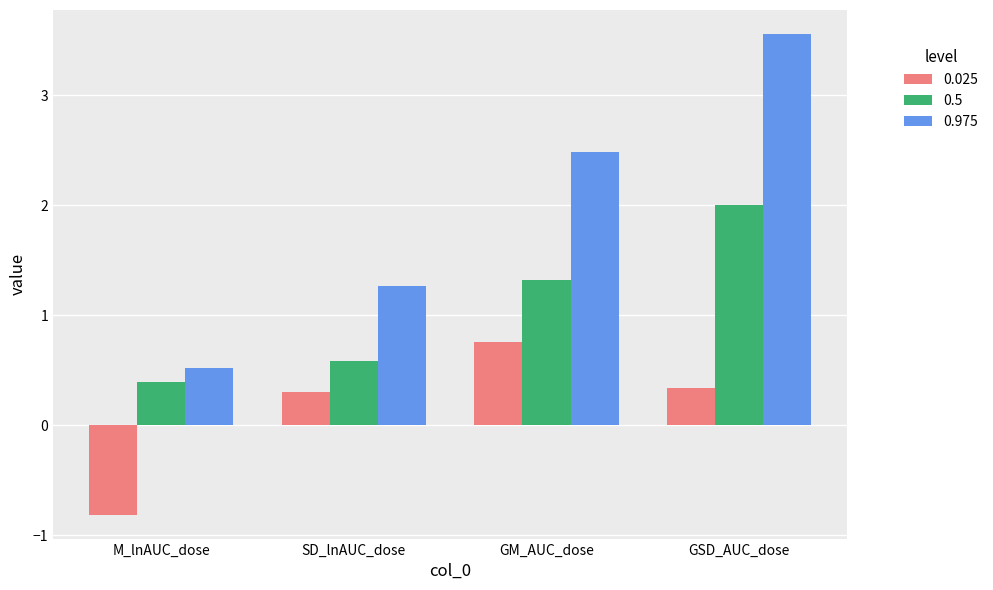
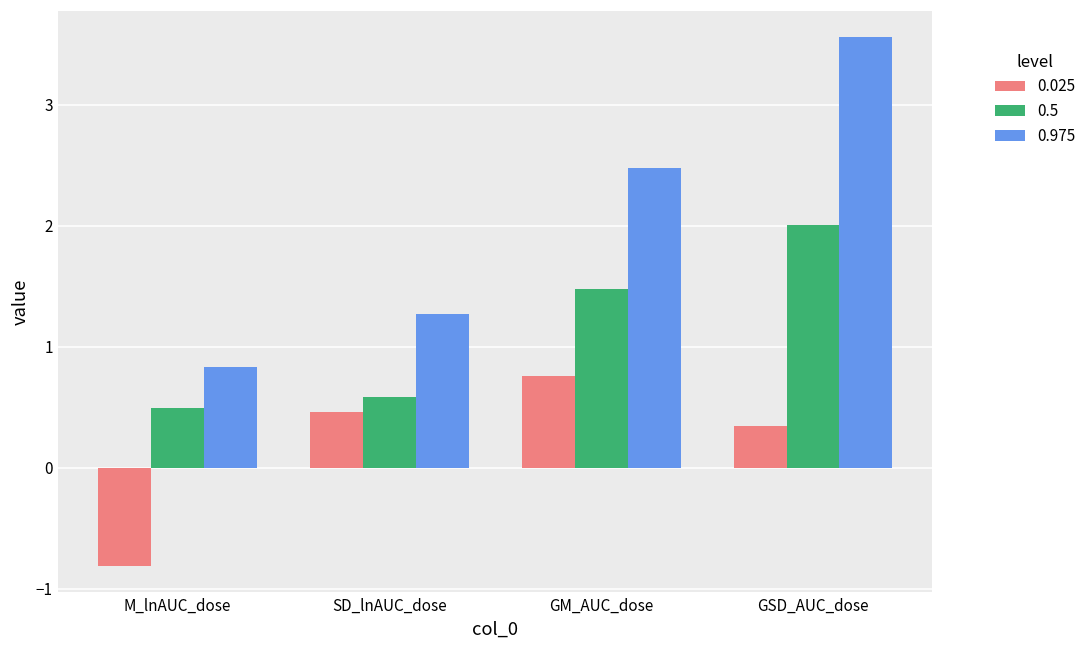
0.5, M_lnAUC_dose: 0.39 -> 0.49
0.975, M_lnAUC_dose: 0.52 -> 0.83
0.025, SD_lnAUC_dose: 0.30 -> 0.46
0.5, GM_AUC_dose: 1.32 -> 1.47
